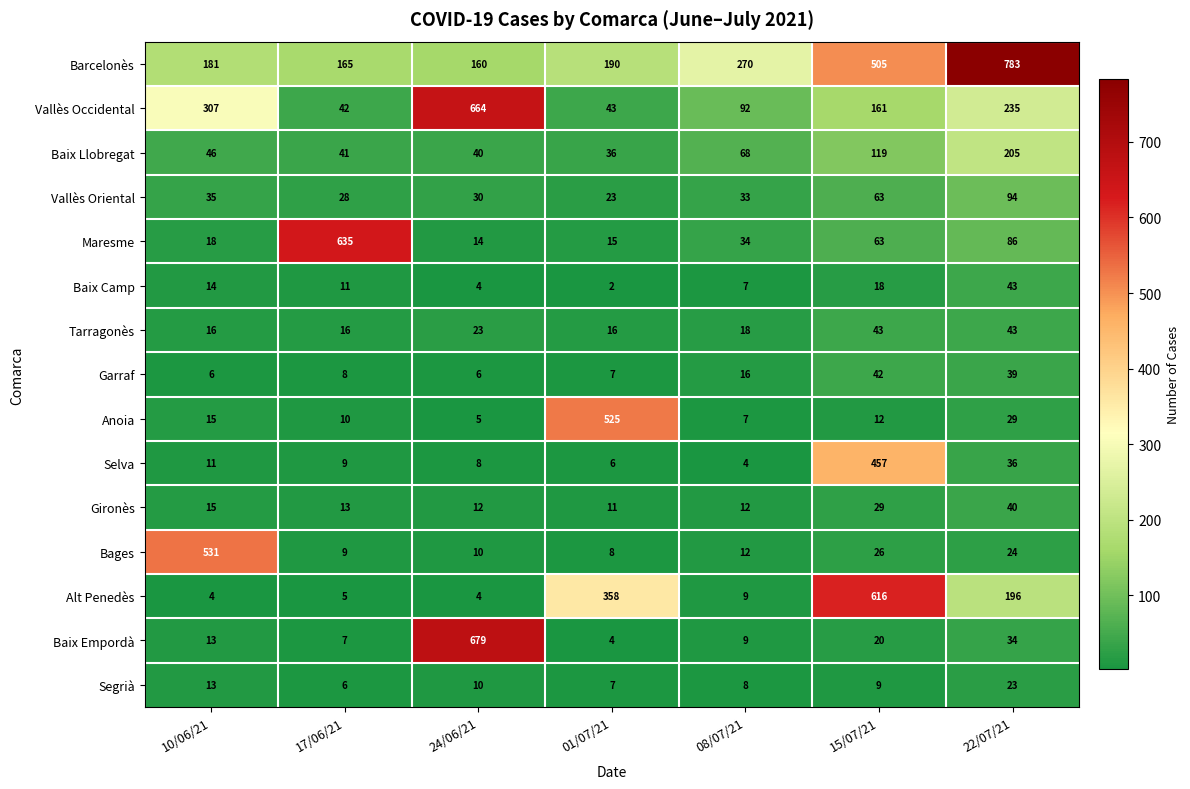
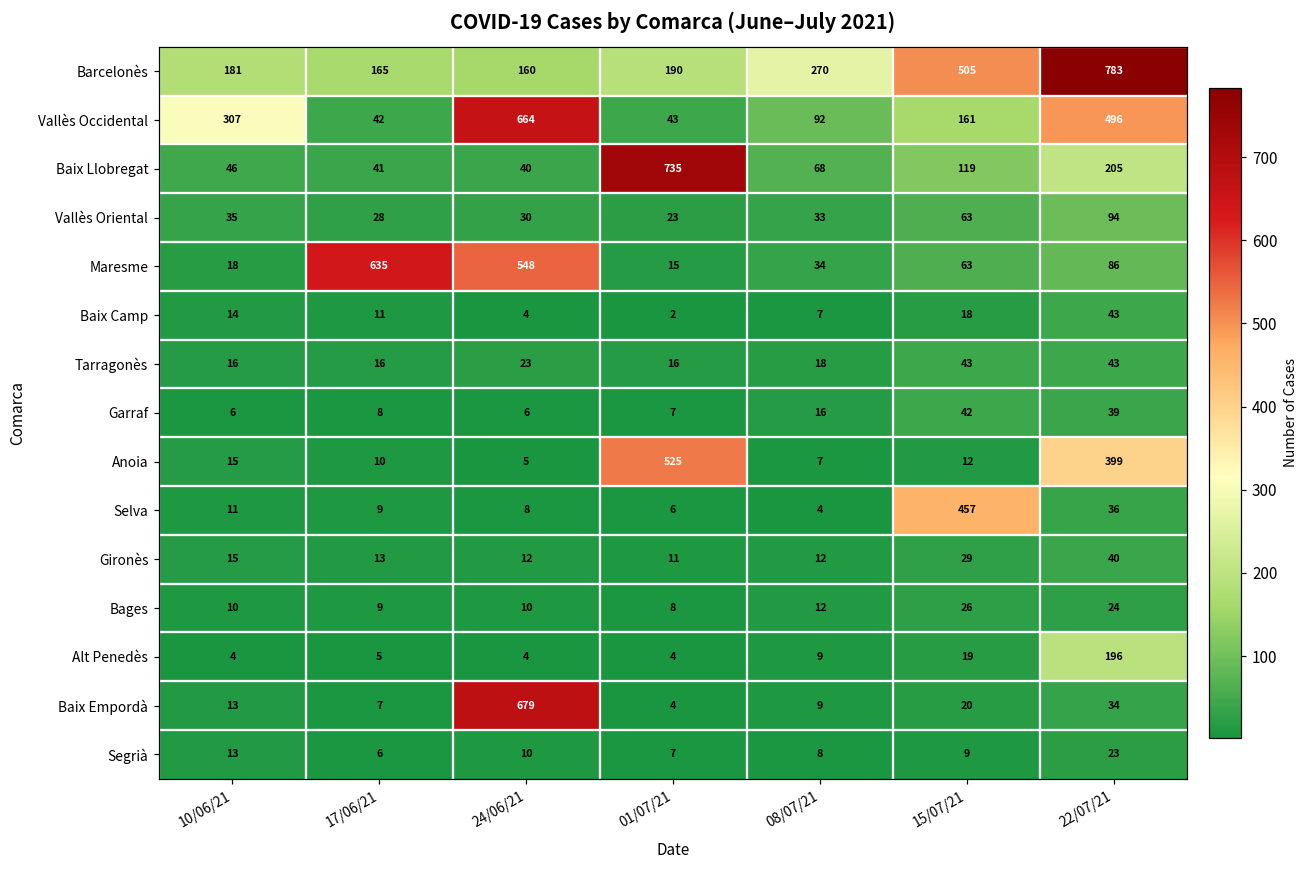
Vallès Occidental, 22/07/21: 235 -> 496
Baix Llobregat, 01/07/21: 36 -> 735
Maresme, 24/06/21: 14 -> 548
Anoia, 22/07/21: 29 -> 399
Bages, 10/06/21: 531 -> 10
Alt Penedès, 01/07/21: 358 -> 4
Alt Penedès, 15/07/21: 616 -> 19
